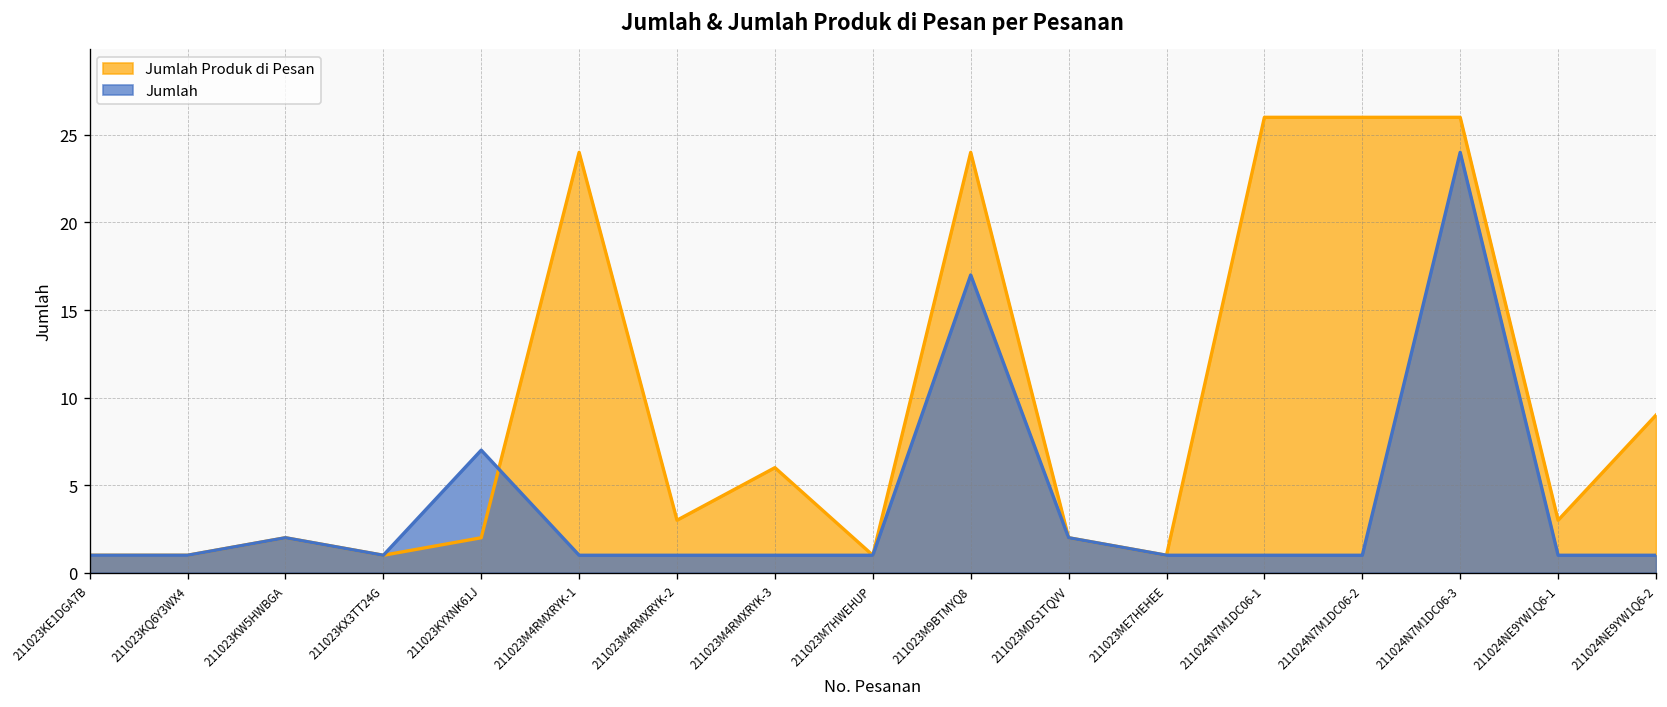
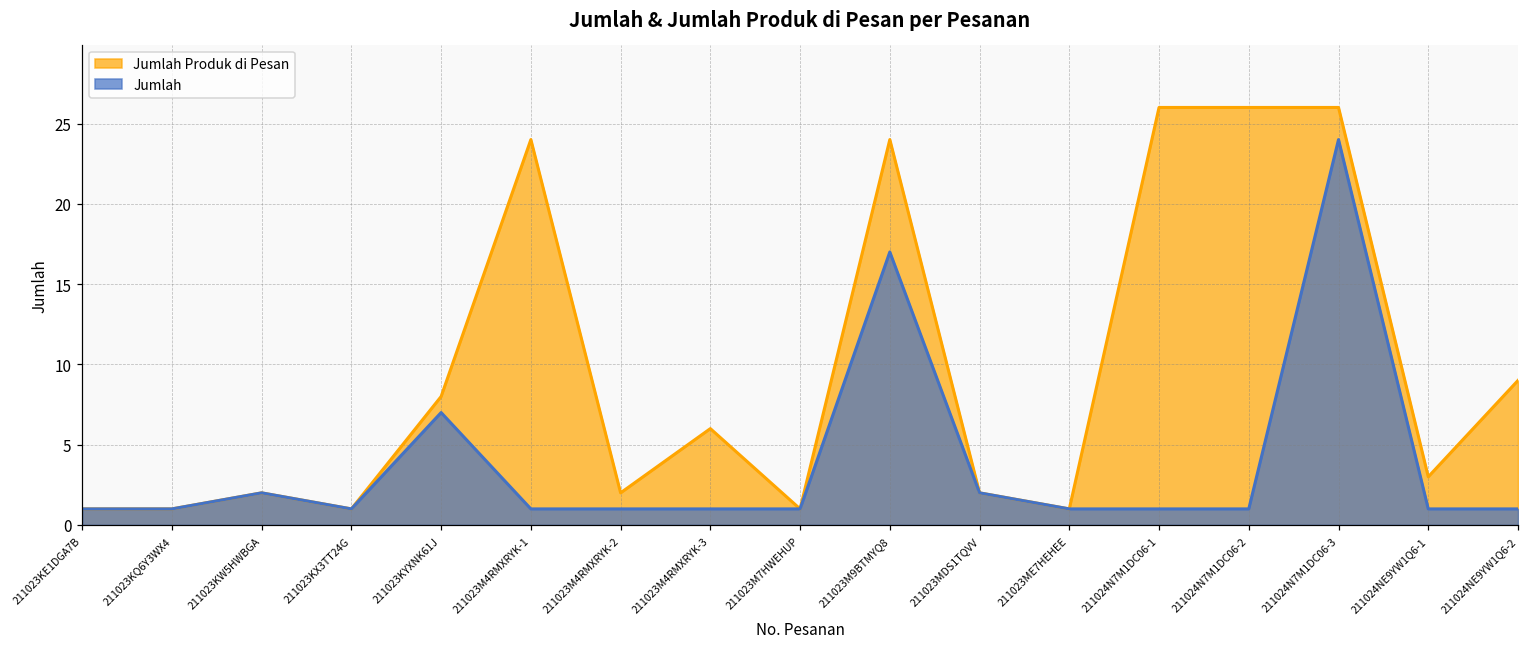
Jumlah Produk di Pesan, 211023KYXNK61J: 2 -> 8
Jumlah Produk di Pesan, 211023M4RMXRYK-2: 3 -> 2
